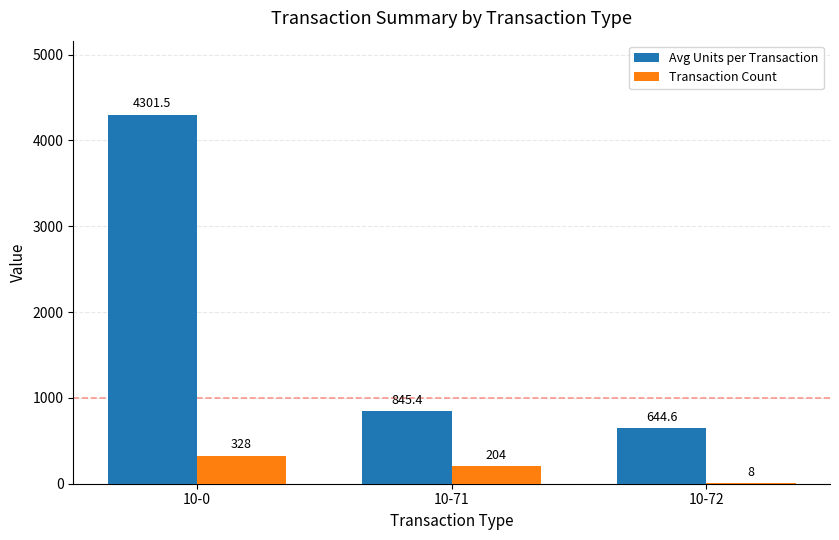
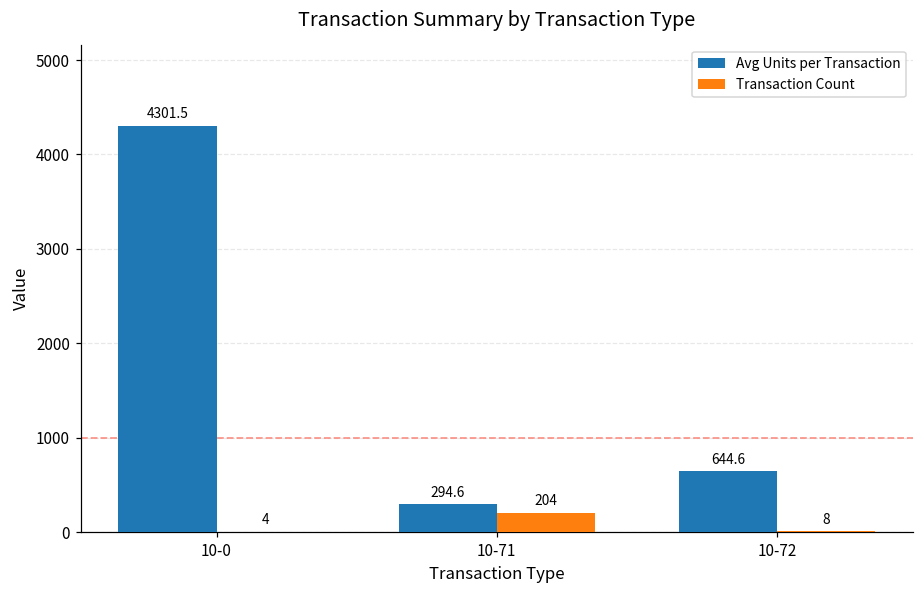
Transaction Count, 10-0: 328 -> 4
Avg Units per Transaction, 10-71: 845.4 -> 294.6
